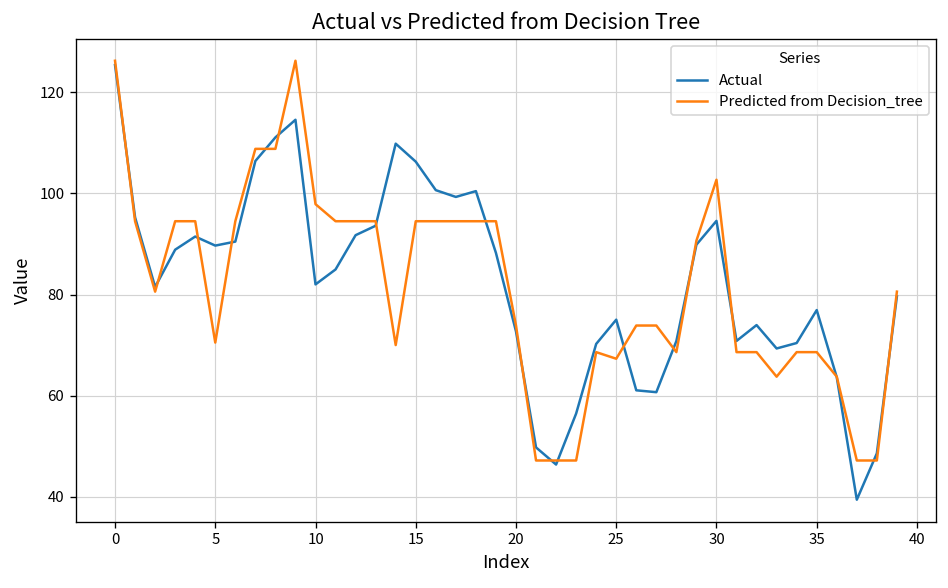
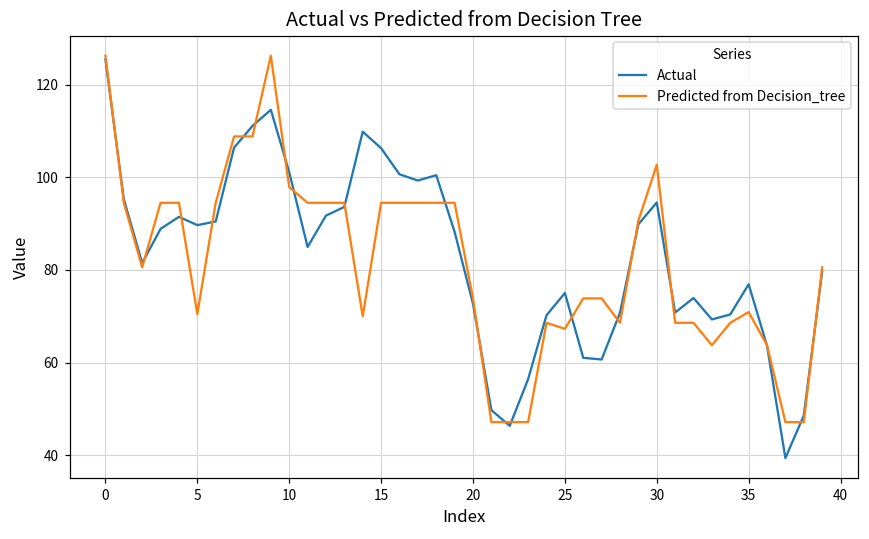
Actual, 10: 82 -> 101
Predicted from Decision_tree, 35: 69 -> 71
